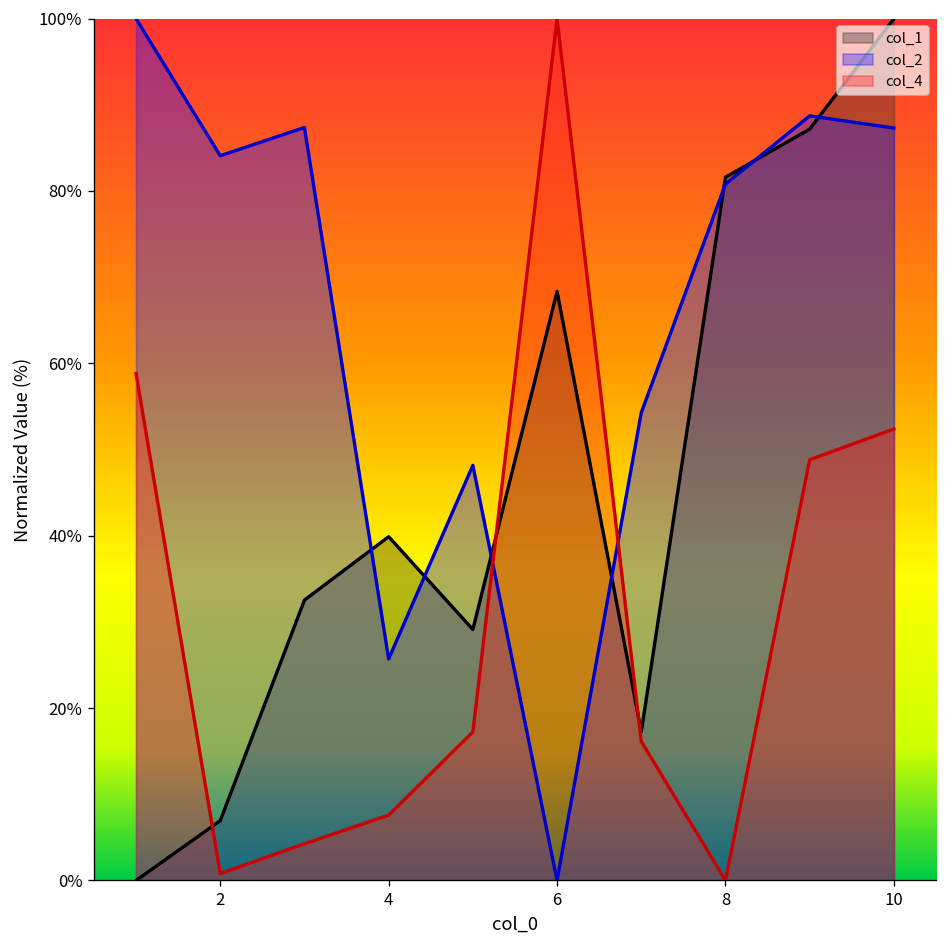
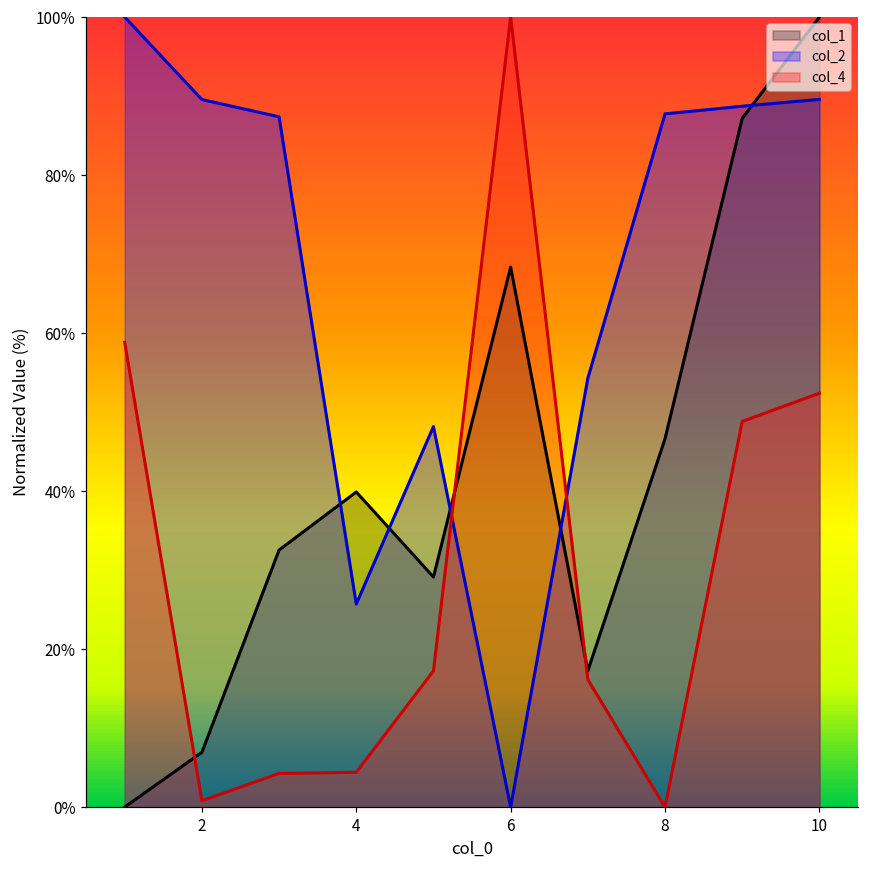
col_2, 2: 84% -> 90%
col_4, 4: 8% -> 4%
col_1, 8: 82% -> 47%
col_2, 8: 81% -> 88%
col_2, 10: 87% -> 90%
